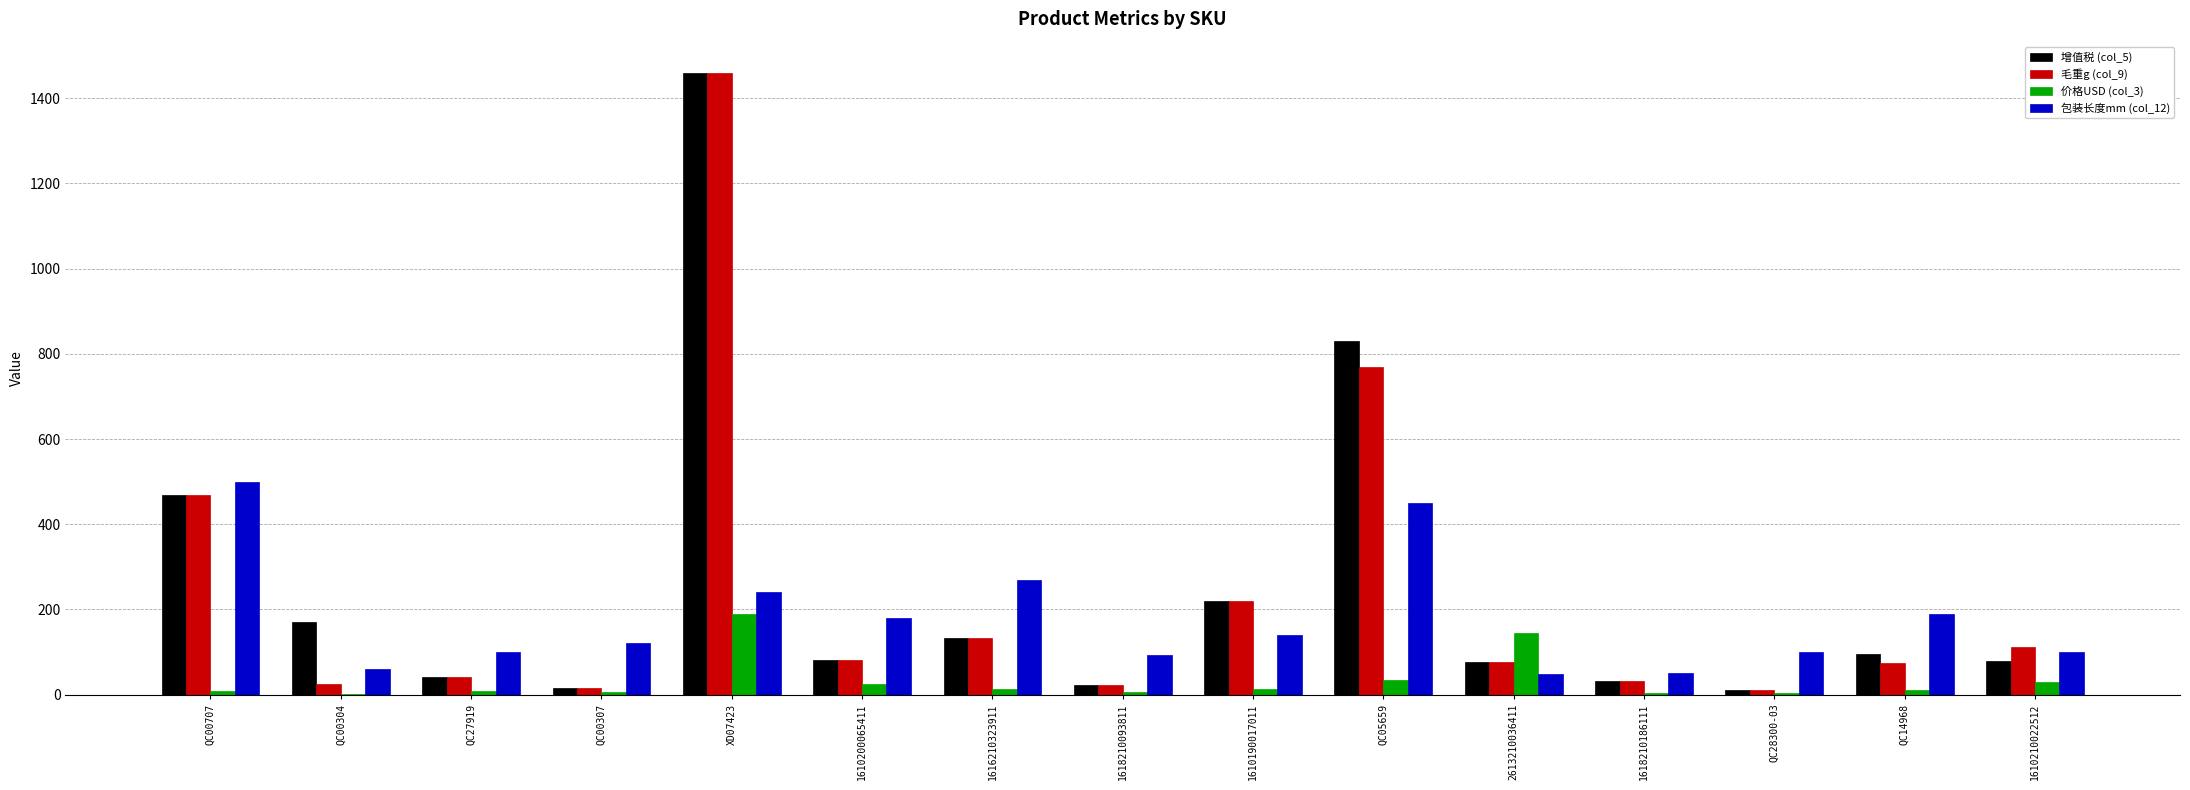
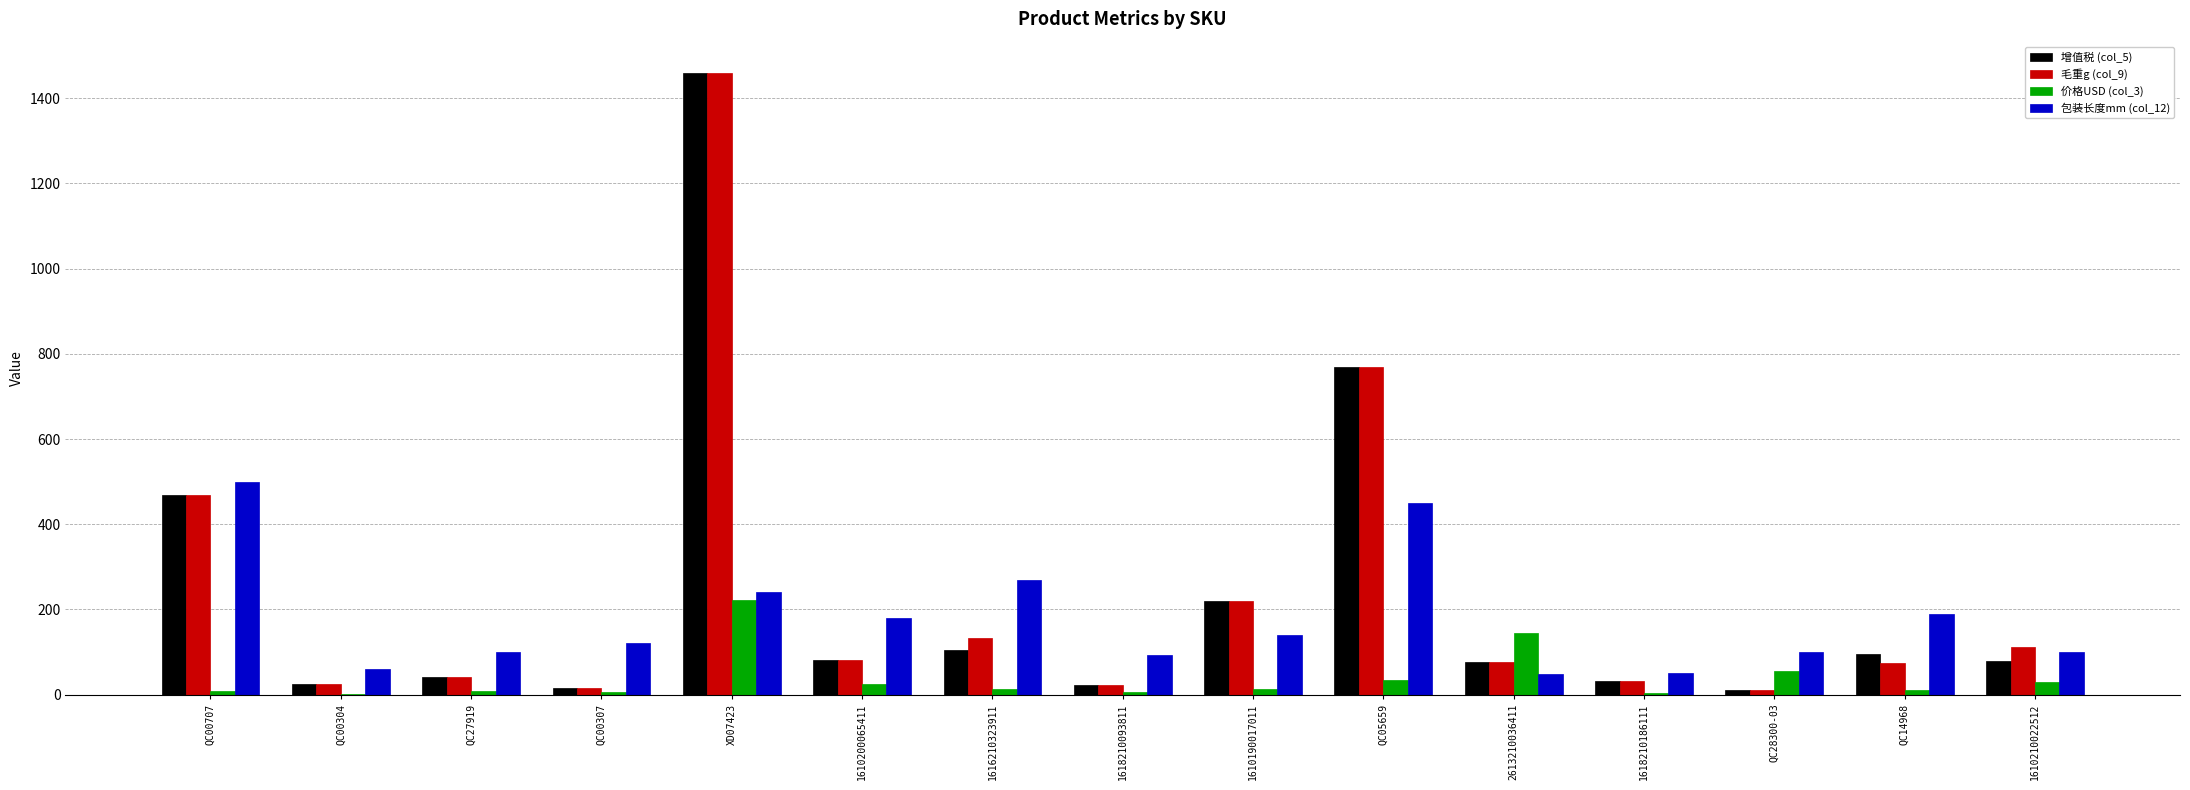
增值税 (col_5), QC00304: 170 -> 30
价格USD (col_3), XD07423: 190 -> 220
增值税 (col_5), 1616210323911: 130 -> 100
增值税 (col_5), QC05659: 830 -> 770
价格USD (col_3), QC28300-03: 0 -> 60
